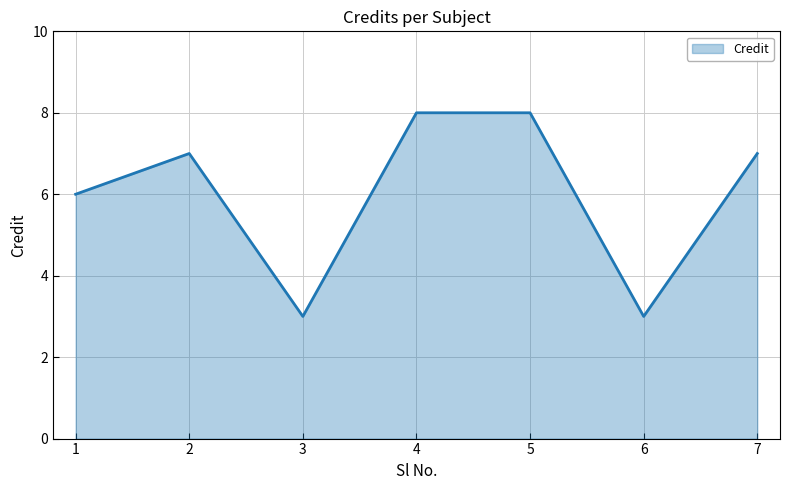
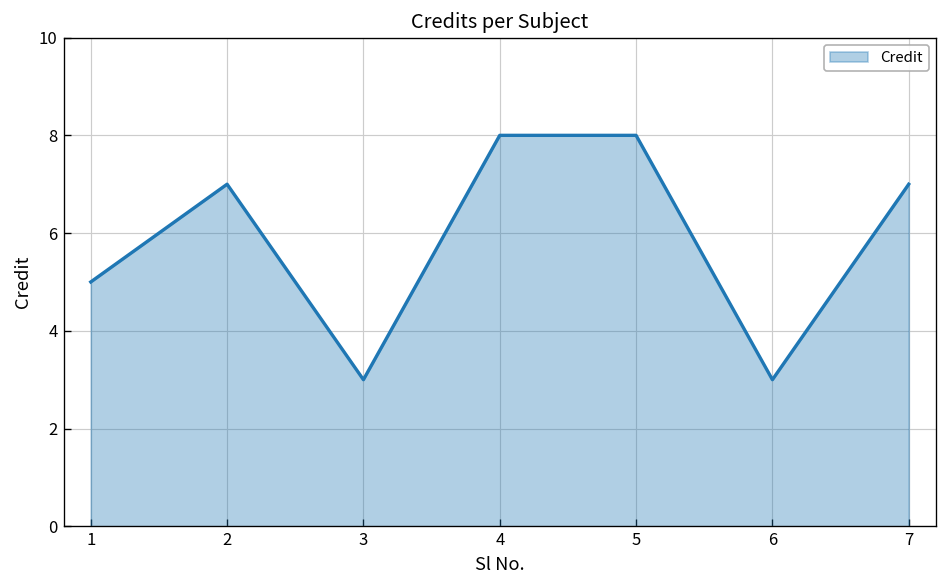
1: 6 -> 5
